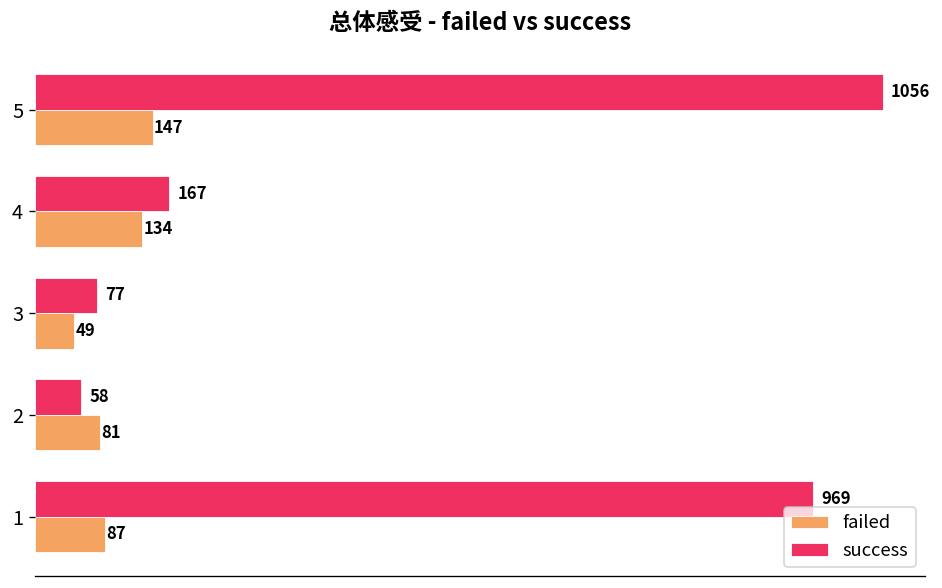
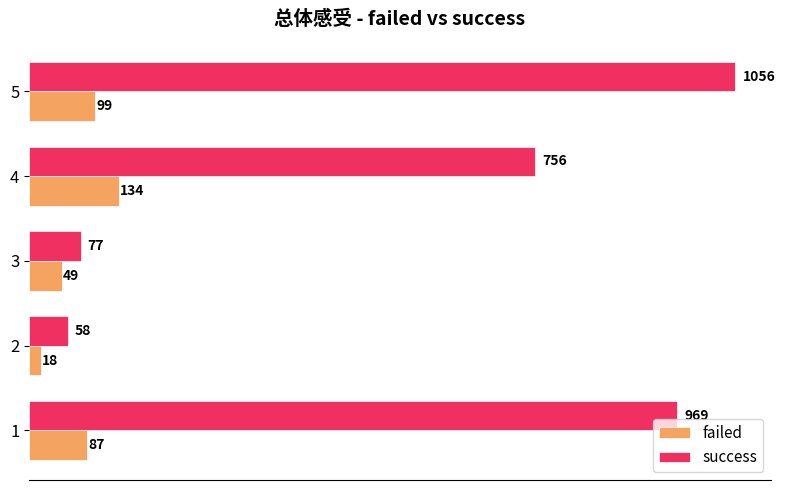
failed, 5: 147 -> 99
success, 4: 167 -> 756
failed, 2: 81 -> 18
